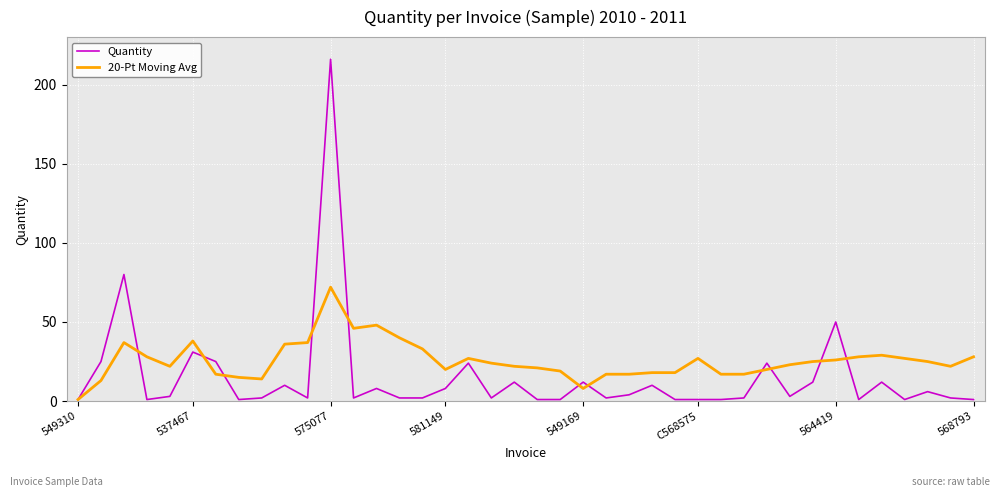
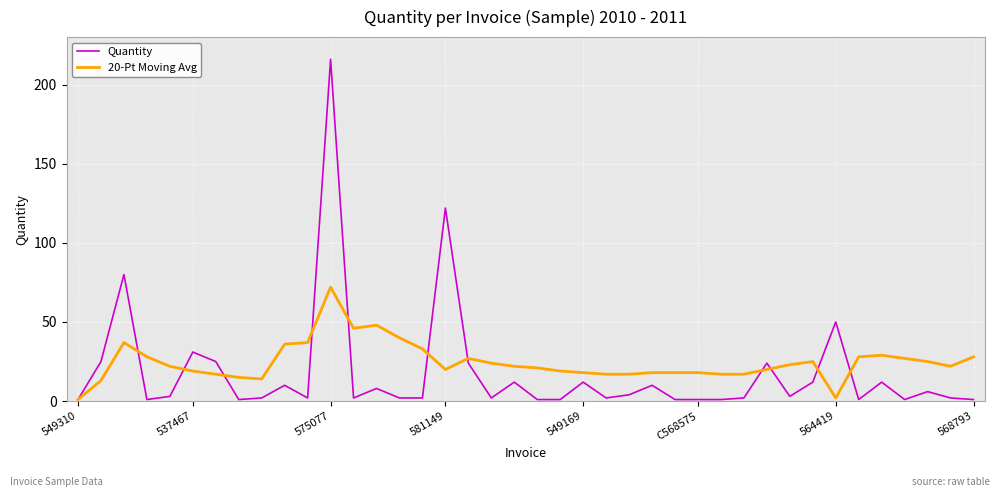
20-Pt Moving Avg, 537467: 38 -> 19
Quantity, 581149: 8 -> 122
20-Pt Moving Avg, 549169: 8 -> 18
20-Pt Moving Avg, C568575: 27 -> 18
20-Pt Moving Avg, 564419: 26 -> 2
